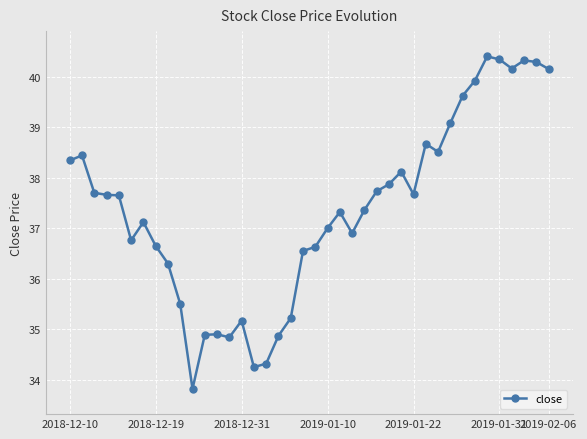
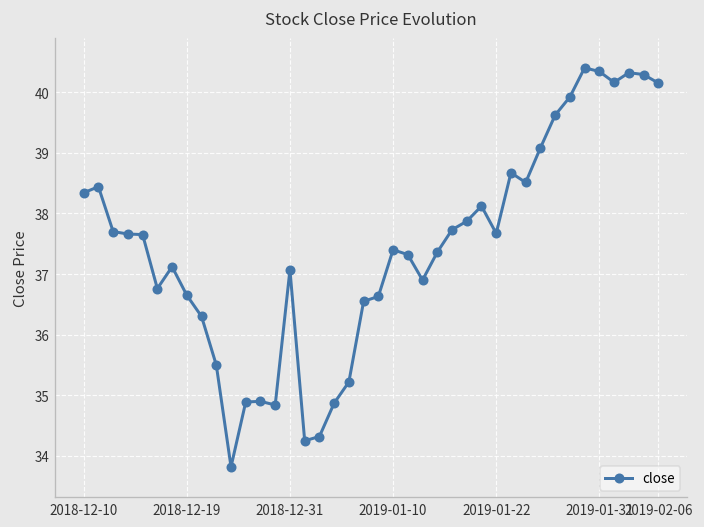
2018-12-31: 35.2 -> 37.1
2019-01-10: 37.0 -> 37.4
